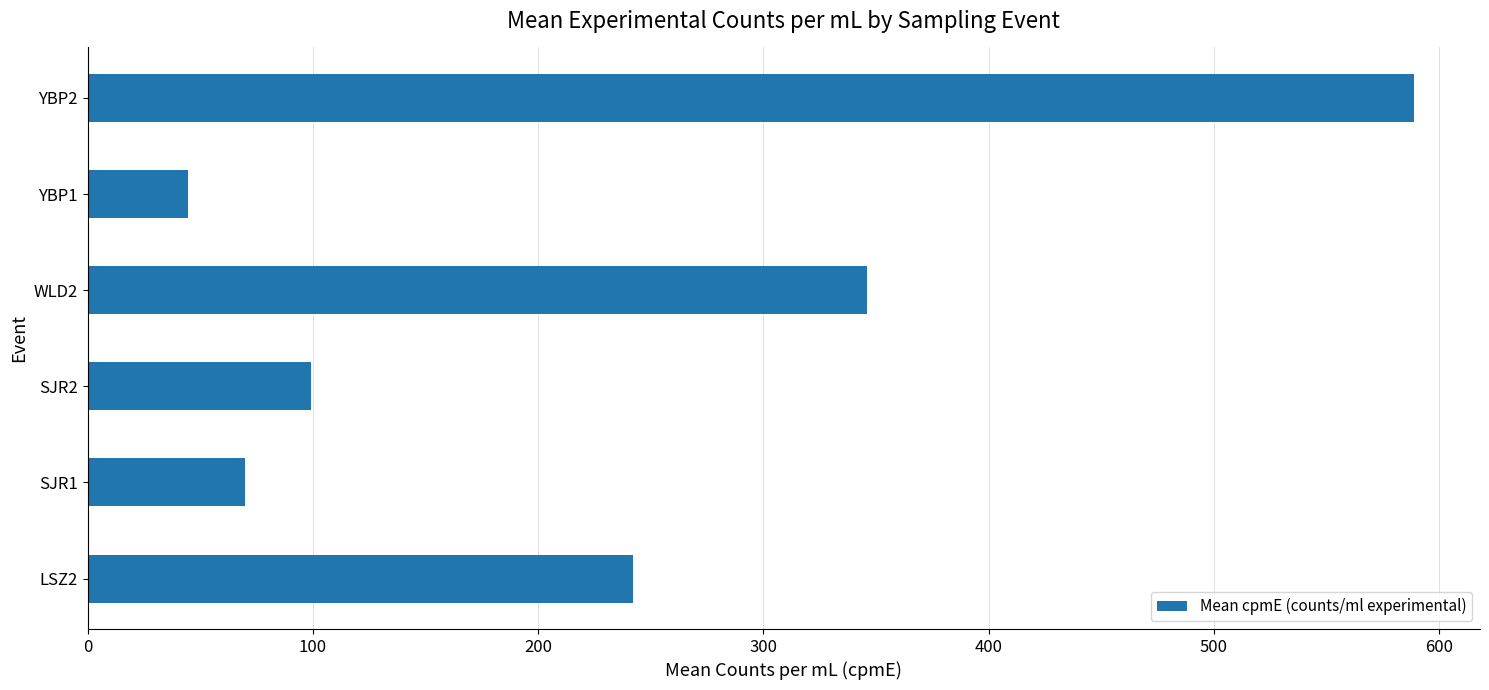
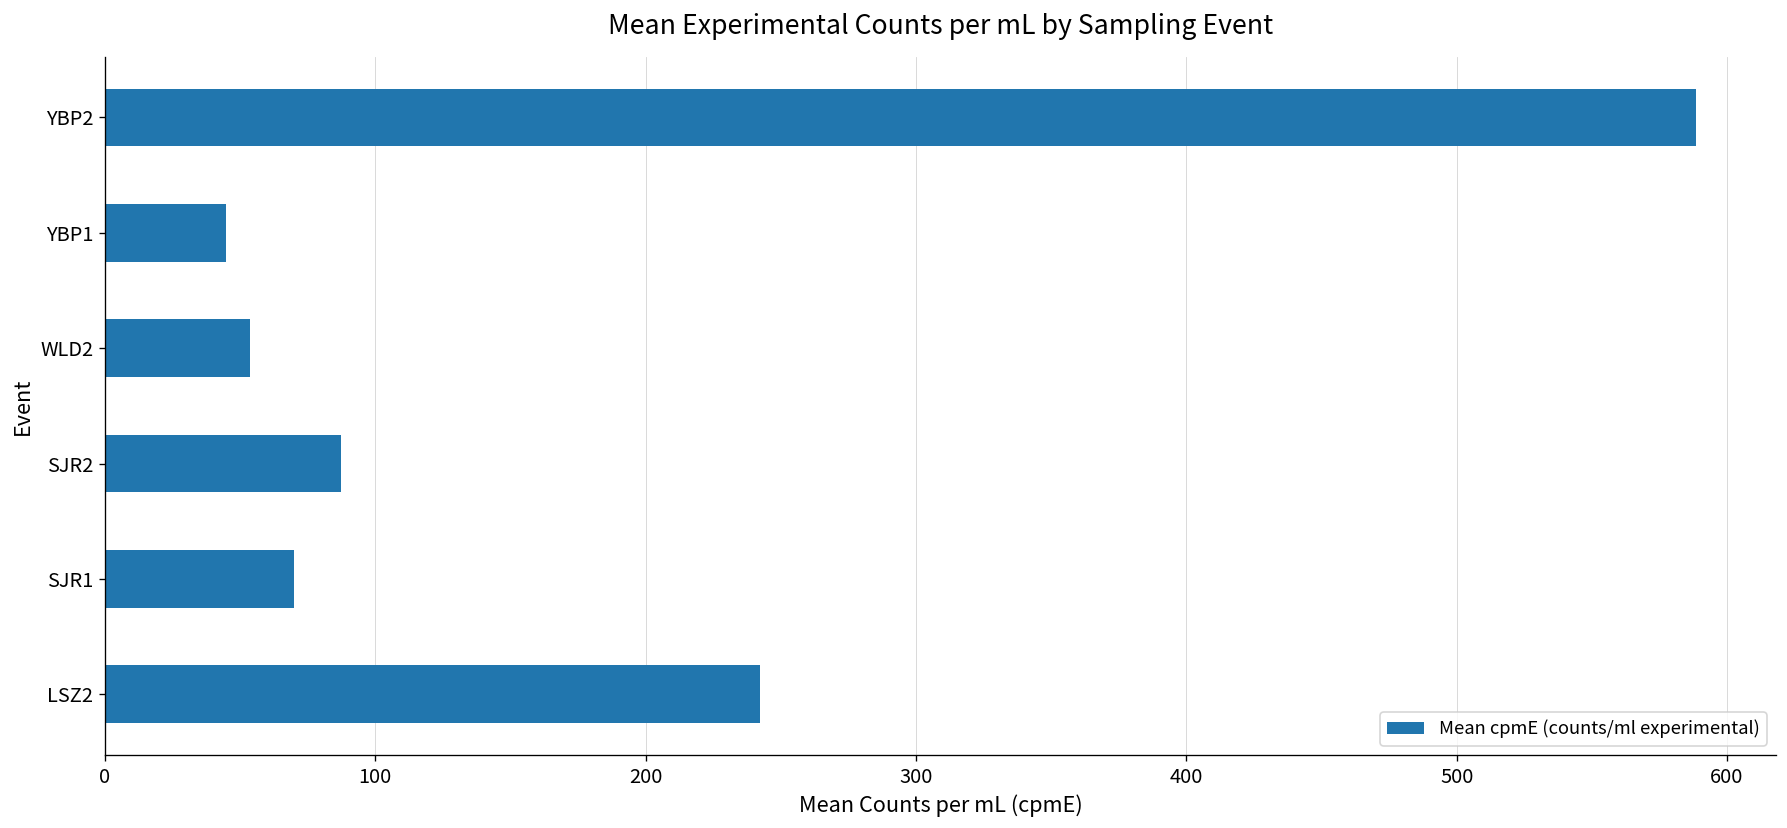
WLD2: 346 -> 54
SJR2: 99 -> 87
